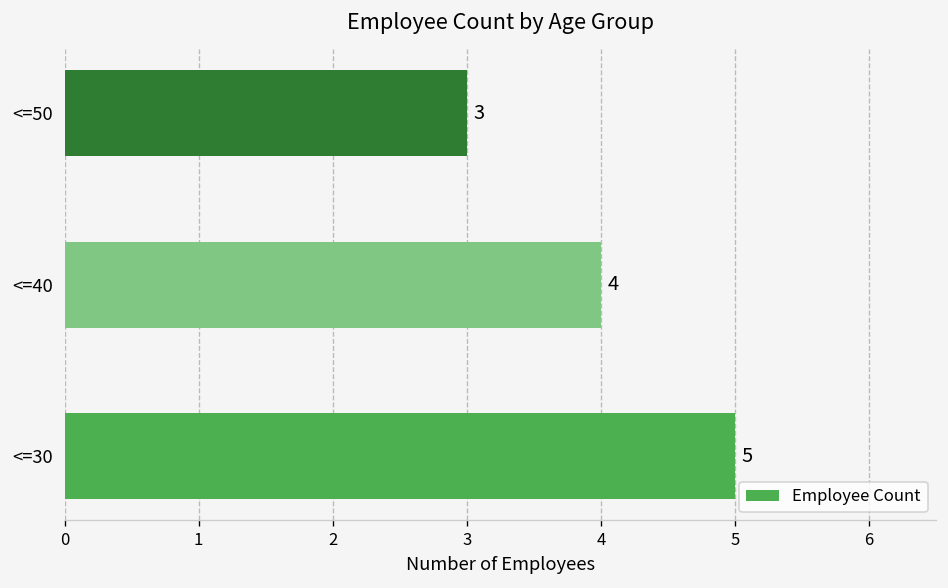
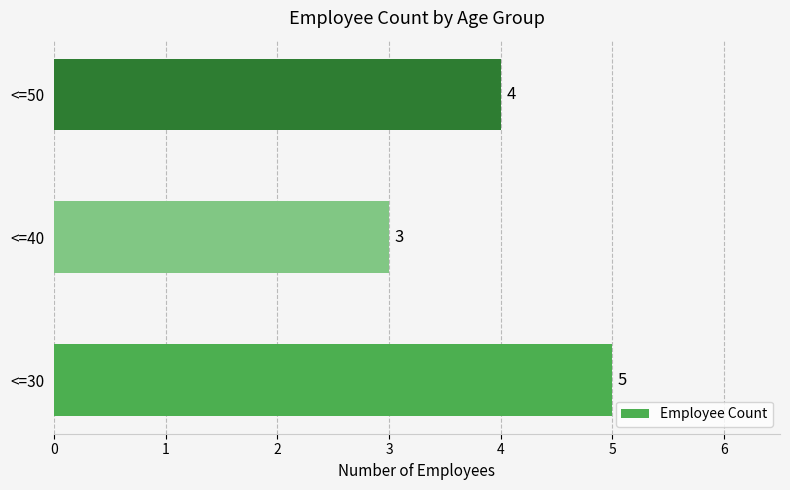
<=50: 3 -> 4
<=40: 4 -> 3
